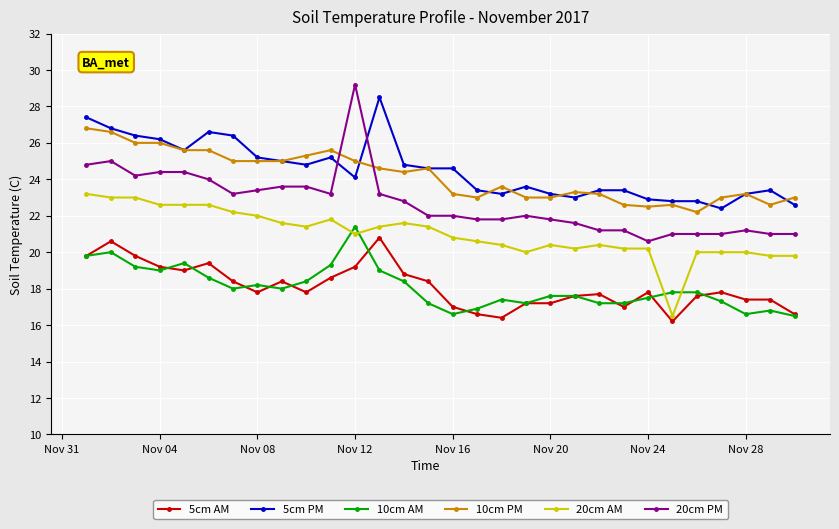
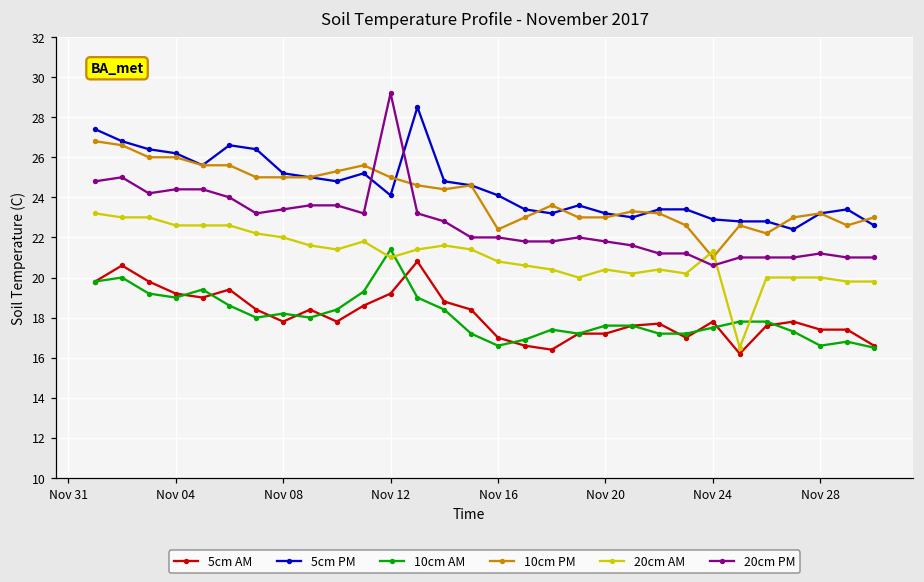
5cm PM, Nov 16: 24.6 -> 24.1
10cm PM, Nov 16: 23.2 -> 22.4
10cm PM, Nov 24: 22.5 -> 21.0
20cm AM, Nov 24: 20.2 -> 21.3
